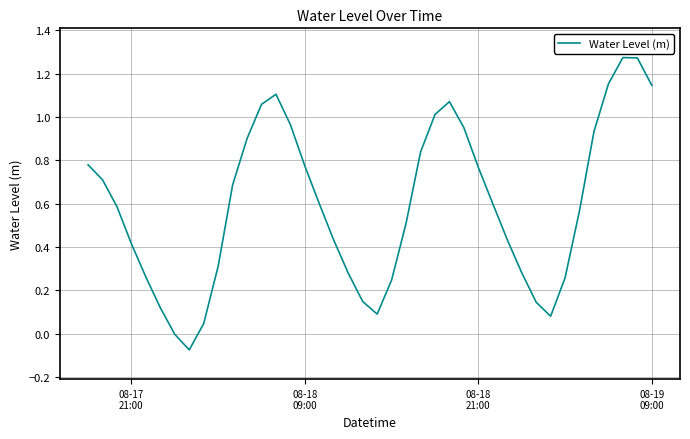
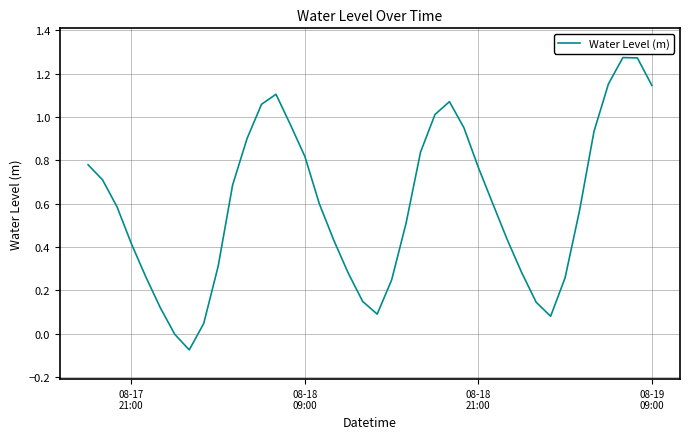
08-18 09:00: 0.77 -> 0.82
